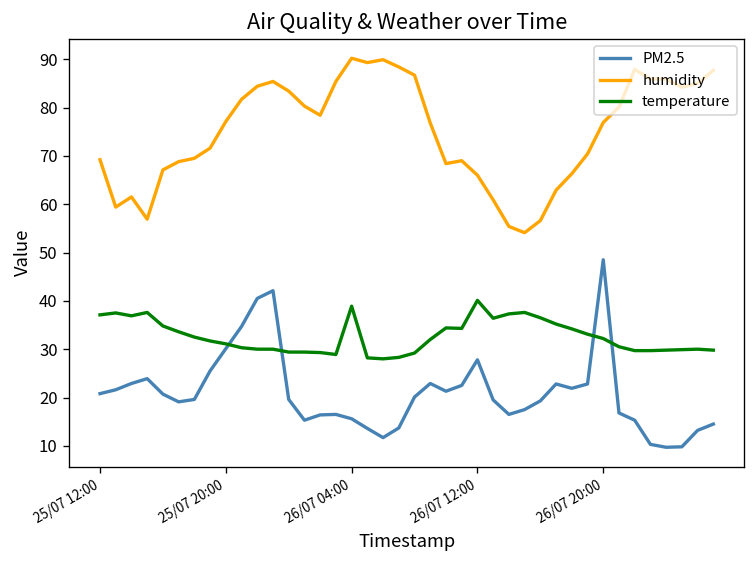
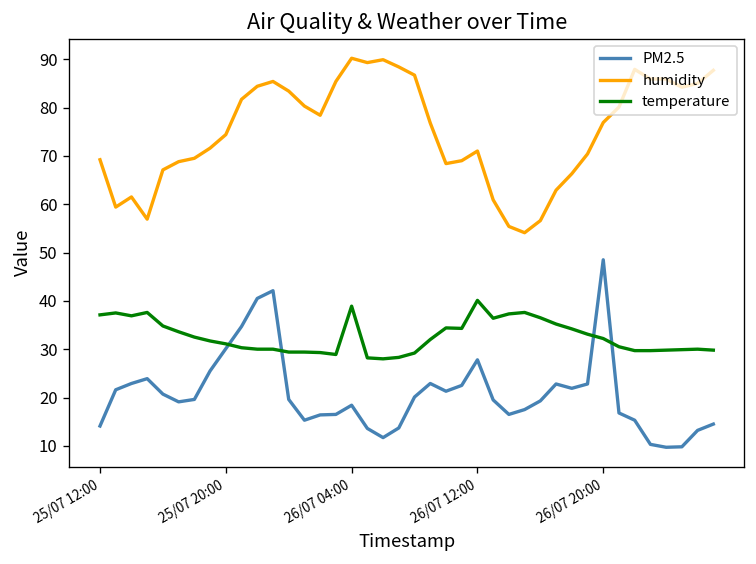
PM2.5, 25/07 12:00: 21 -> 14
humidity, 25/07 20:00: 77 -> 74
PM2.5, 26/07 04:00: 16 -> 18
humidity, 26/07 12:00: 66 -> 71
